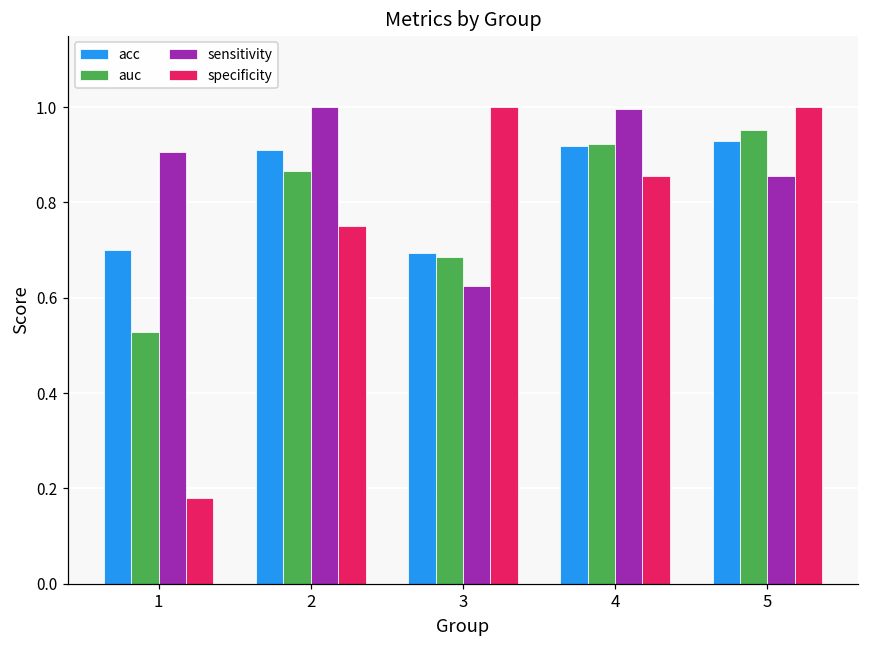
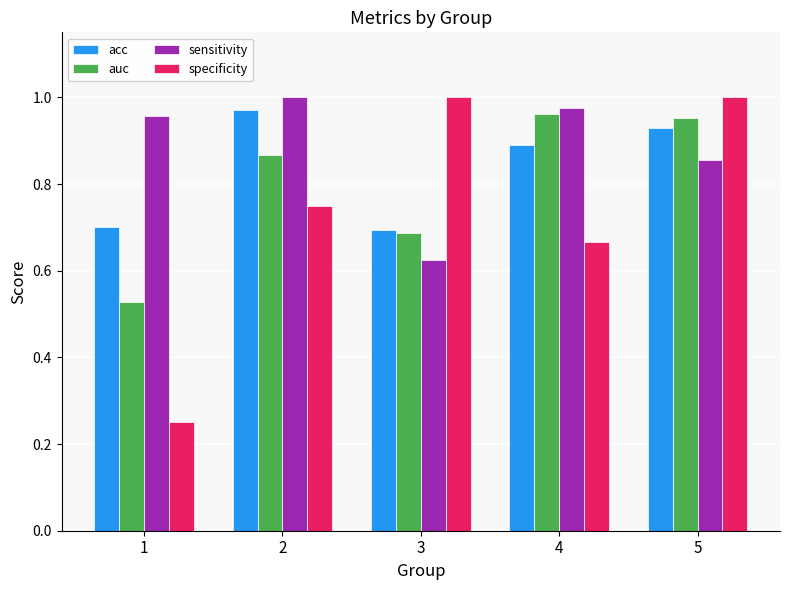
sensitivity, 1: 0.91 -> 0.96
specificity, 1: 0.18 -> 0.25
acc, 2: 0.91 -> 0.97
acc, 4: 0.92 -> 0.89
auc, 4: 0.92 -> 0.96
sensitivity, 4: 1.00 -> 0.98
specificity, 4: 0.85 -> 0.67
